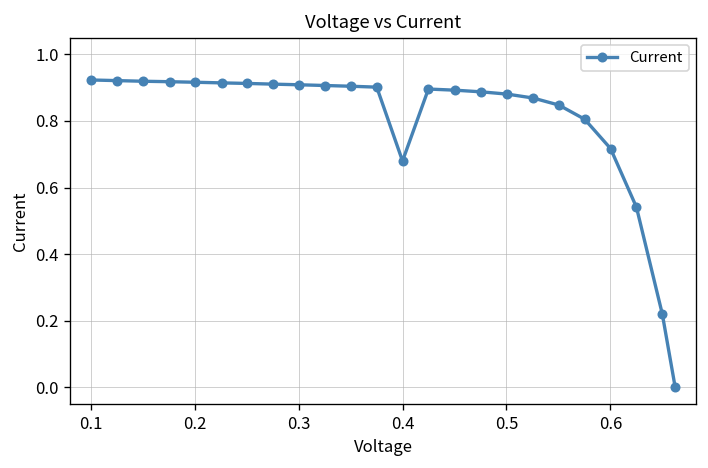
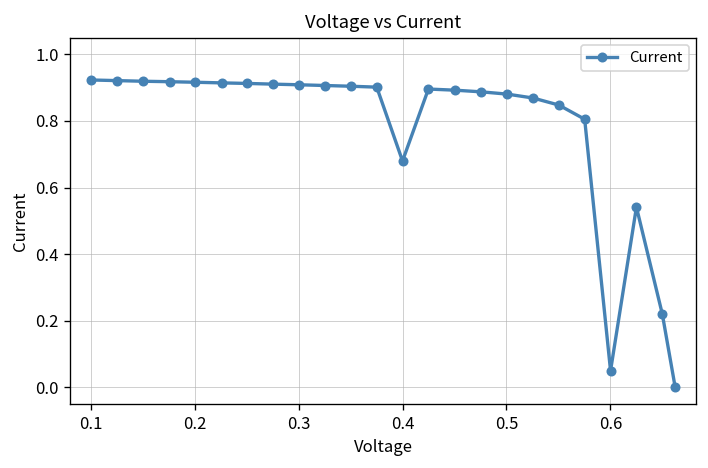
0.6: 0.72 -> 0.05
